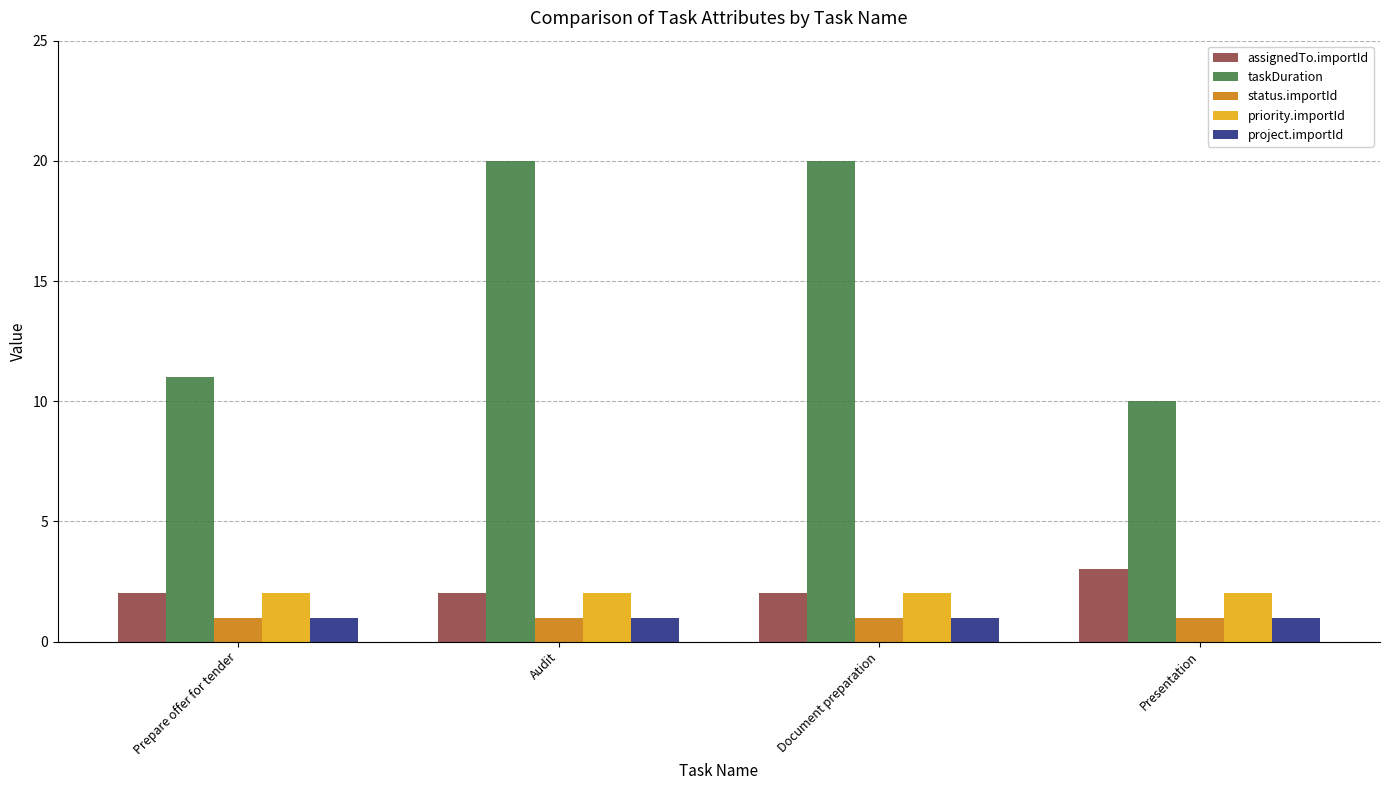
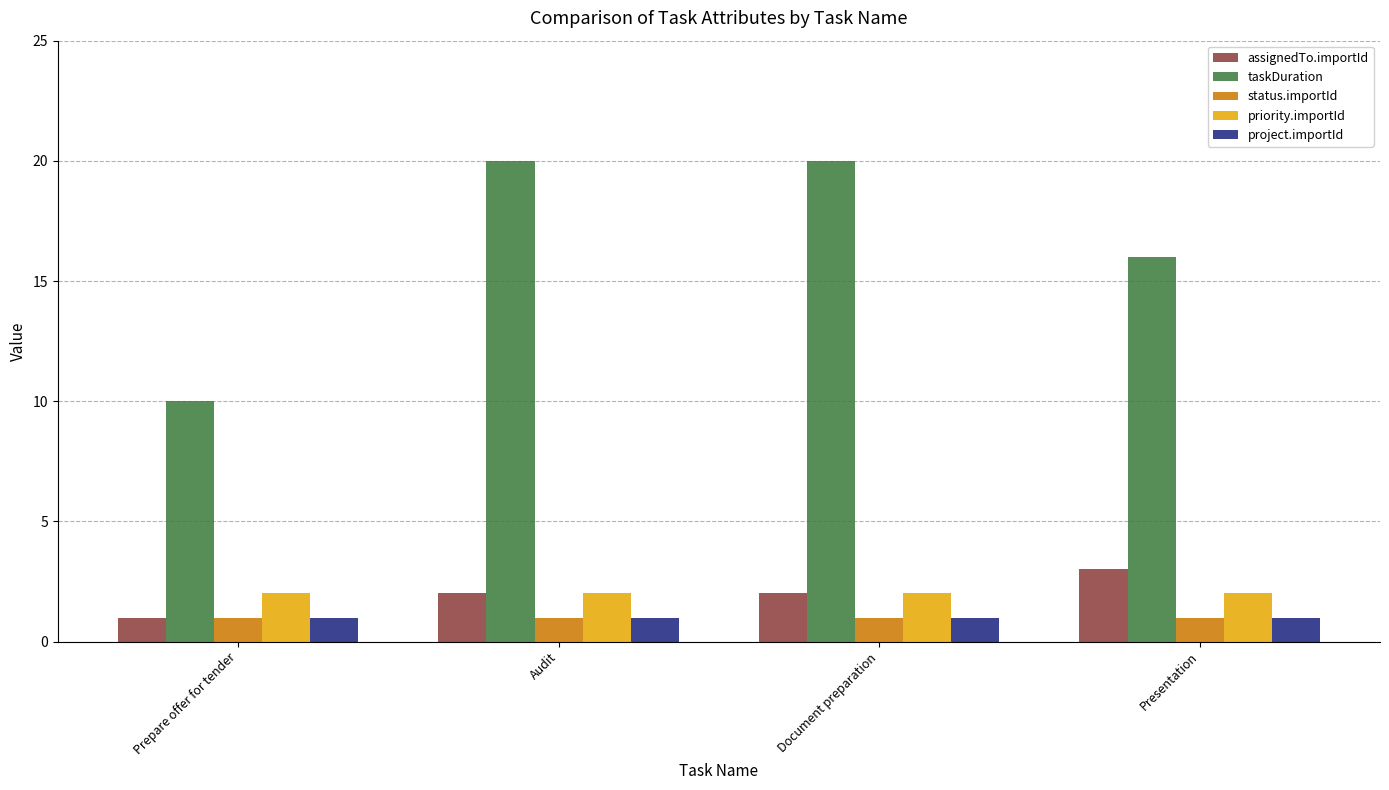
assignedTo.importId, Prepare offer for tender: 2 -> 1
taskDuration, Prepare offer for tender: 11 -> 10
taskDuration, Presentation: 10 -> 16
